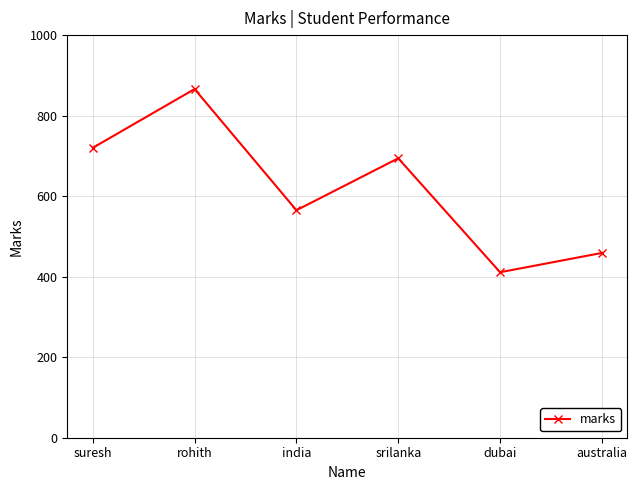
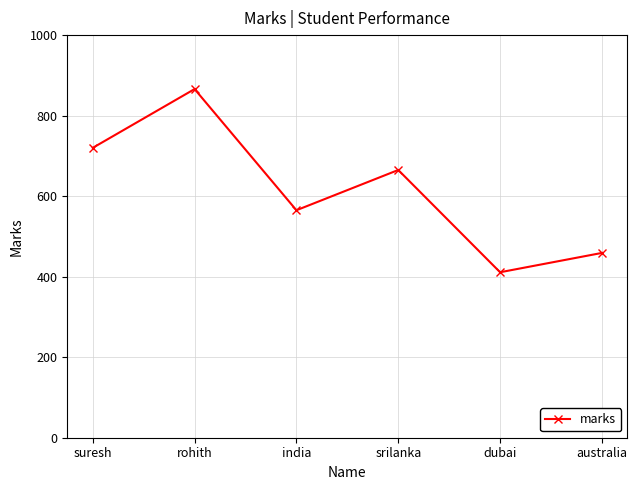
srilanka: 690 -> 670
